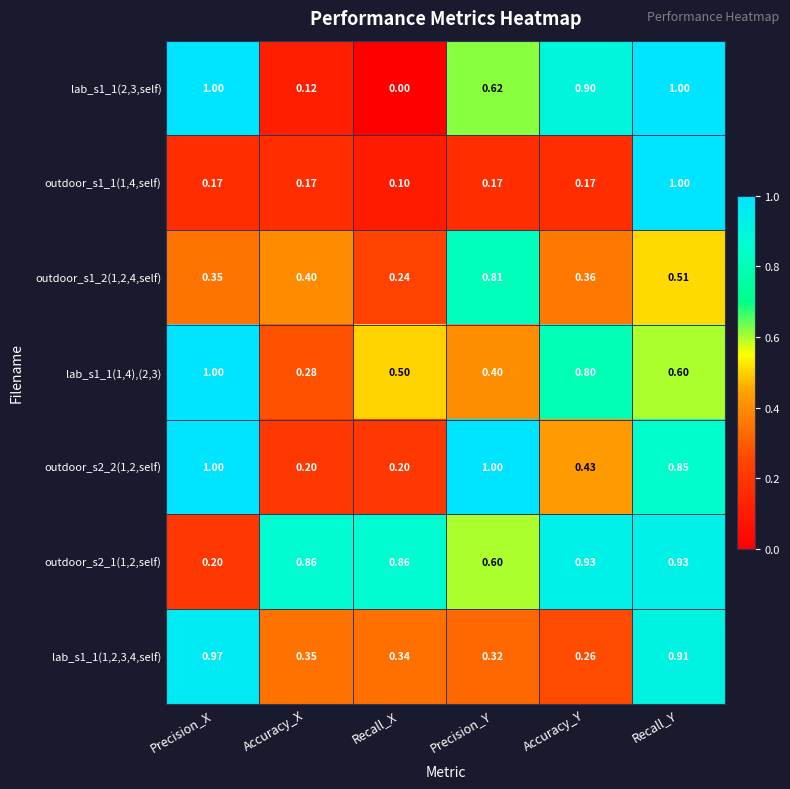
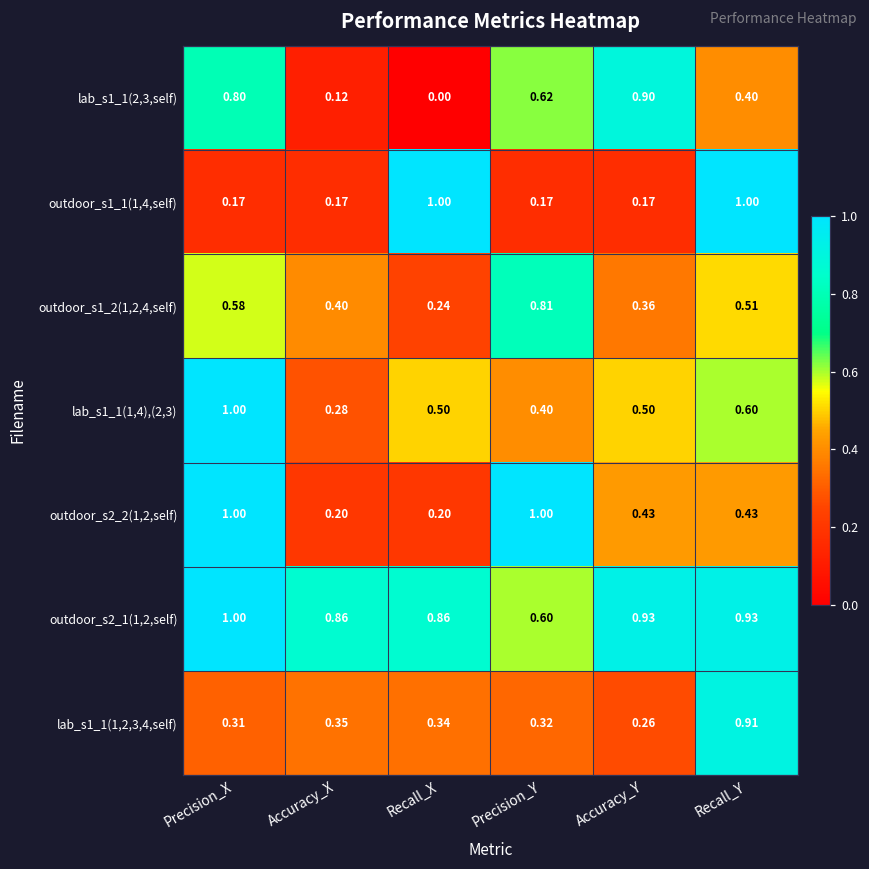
lab_s1_1(2,3,self), Precision_X: 1.00 -> 0.80
lab_s1_1(2,3,self), Recall_Y: 1.00 -> 0.40
outdoor_s1_1(1,4,self), Recall_X: 0.10 -> 1.00
outdoor_s1_2(1,2,4,self), Precision_X: 0.35 -> 0.58
lab_s1_1(1,4),(2,3), Accuracy_Y: 0.80 -> 0.50
outdoor_s2_2(1,2,self), Recall_Y: 0.85 -> 0.43
outdoor_s2_1(1,2,self), Precision_X: 0.20 -> 1.00
lab_s1_1(1,2,3,4,self), Precision_X: 0.97 -> 0.31
